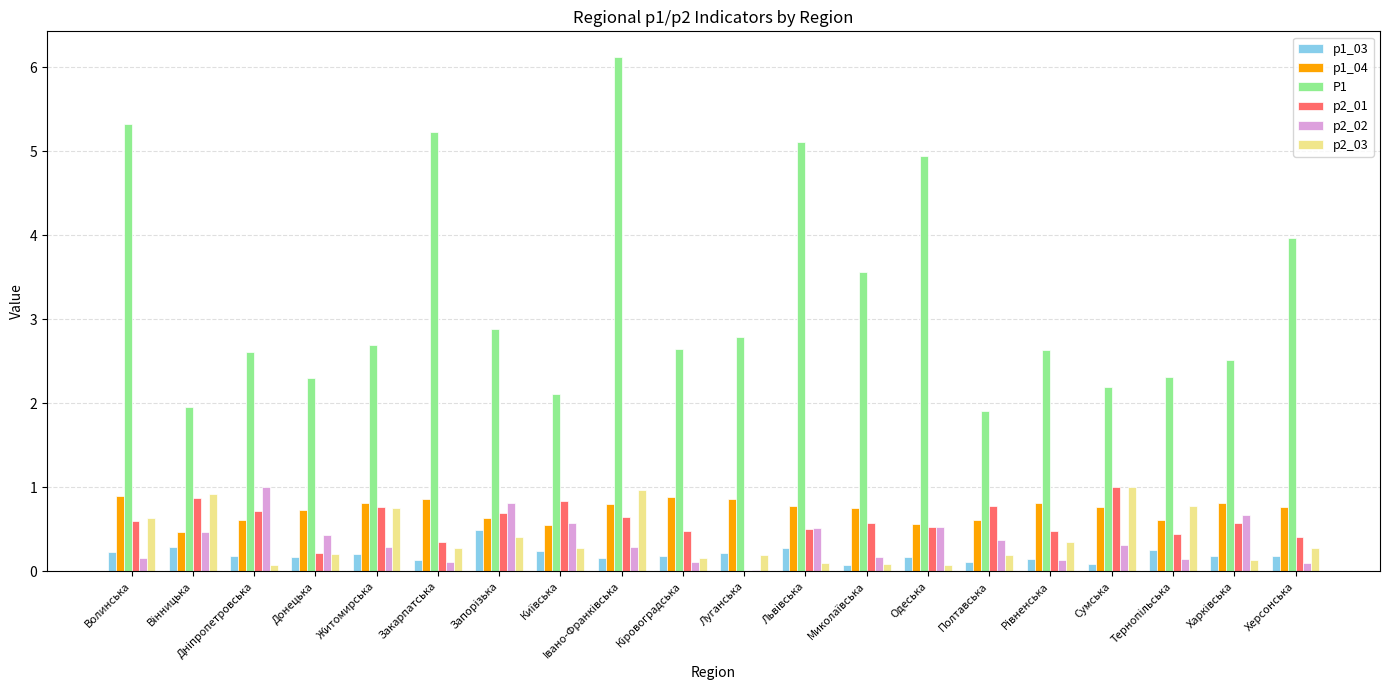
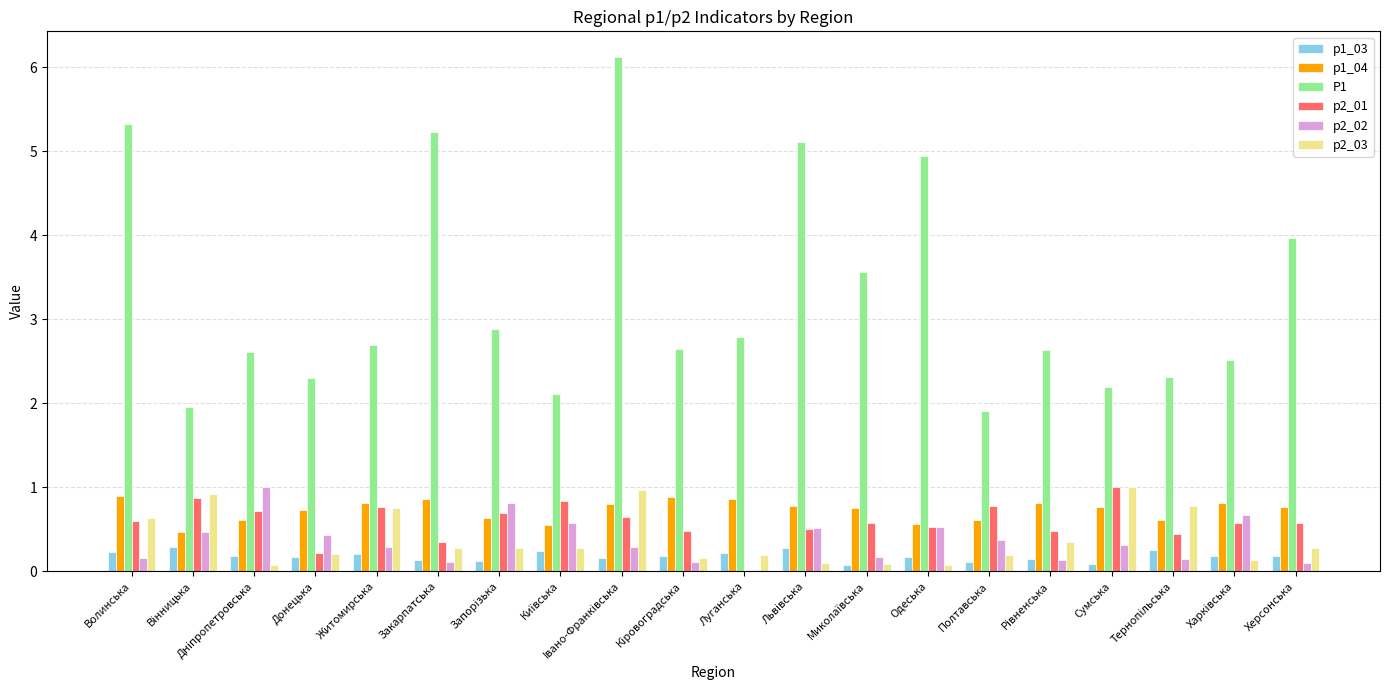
p1_03, Запорізька: 0.5 -> 0.1
p2_03, Запорізька: 0.4 -> 0.3
p2_01, Херсонська: 0.4 -> 0.6
